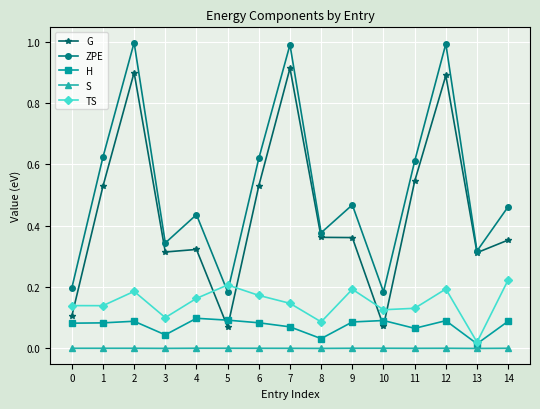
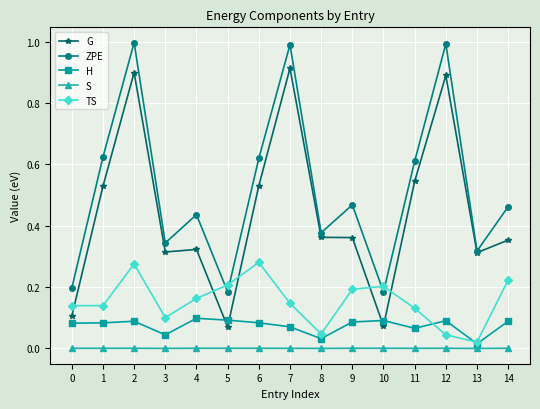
TS, 2: 0.19 -> 0.28
TS, 6: 0.17 -> 0.28
TS, 8: 0.09 -> 0.05
TS, 10: 0.13 -> 0.20
TS, 12: 0.19 -> 0.04
